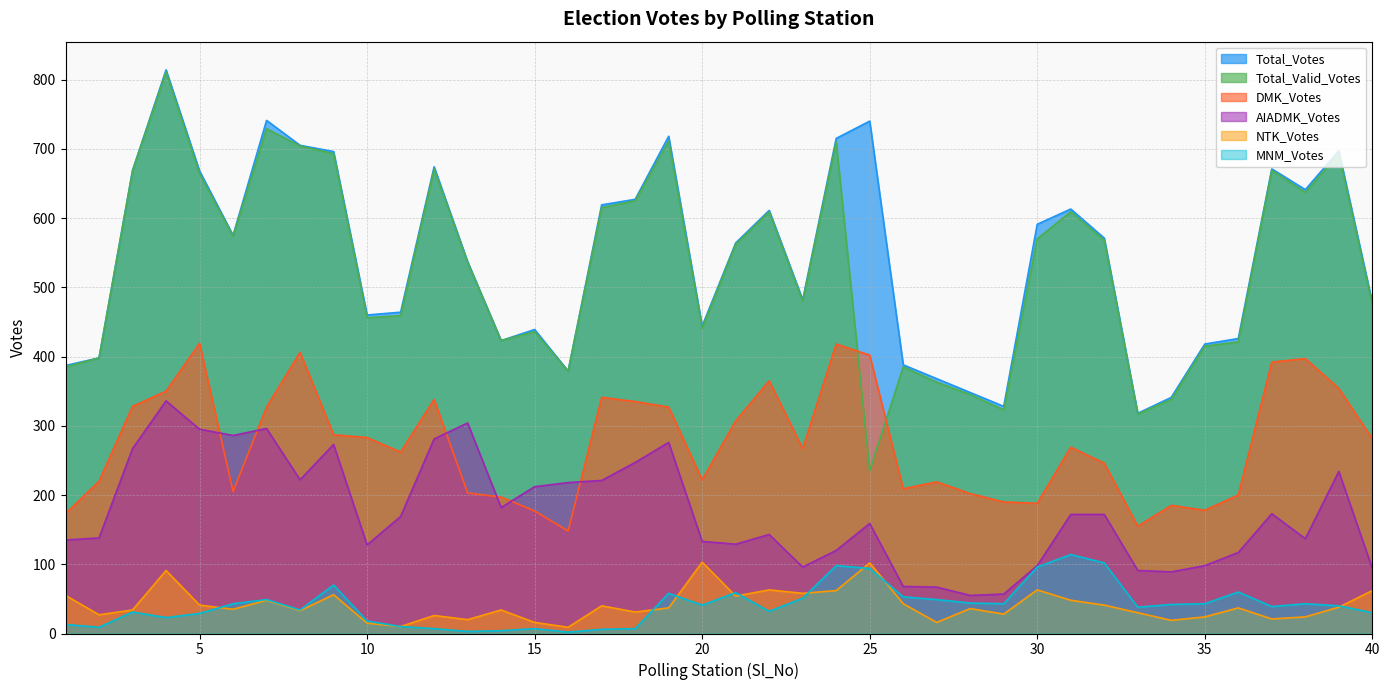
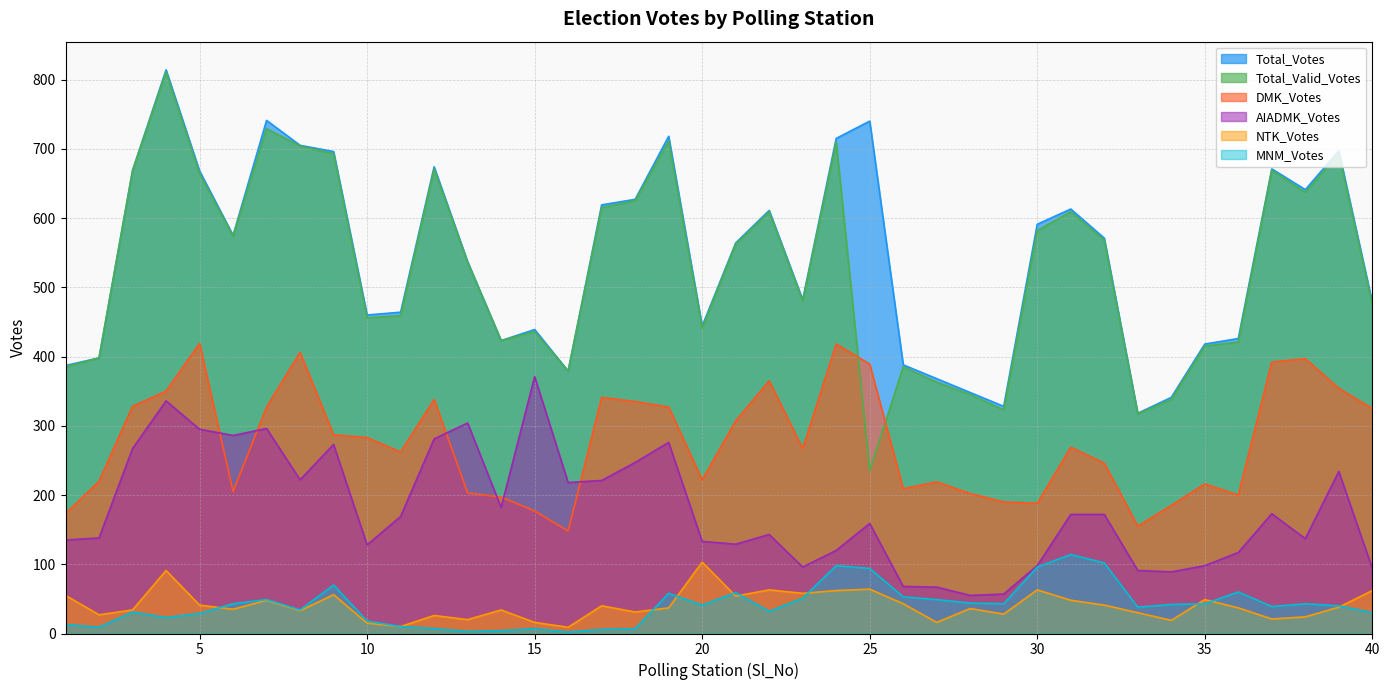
AIADMK_Votes, 15: 210 -> 370
DMK_Votes, 25: 400 -> 390
NTK_Votes, 25: 100 -> 60
Total_Valid_Votes, 30: 570 -> 580
DMK_Votes, 35: 180 -> 220
NTK_Votes, 35: 20 -> 50
DMK_Votes, 40: 280 -> 330
